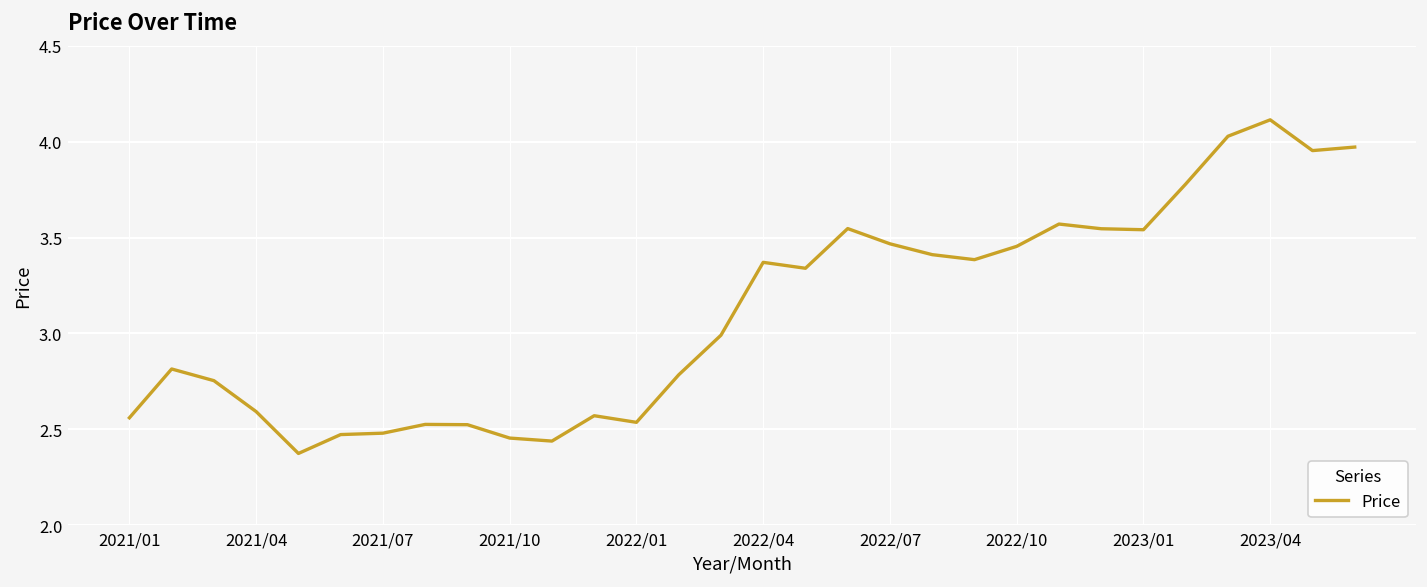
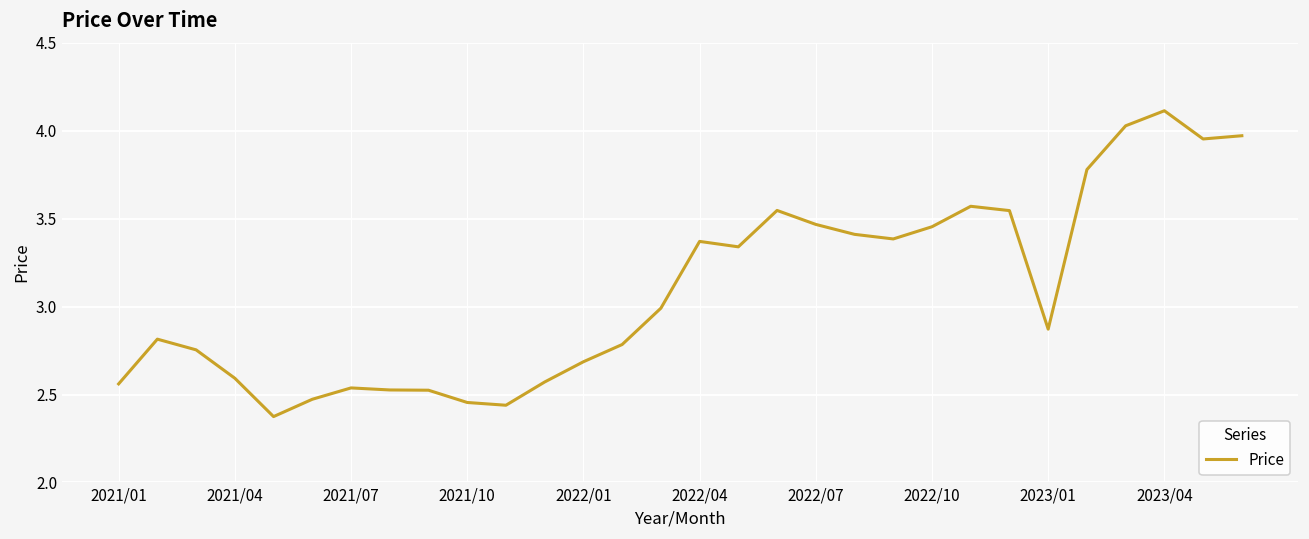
2021/07: 2.48 -> 2.54
2022/01: 2.54 -> 2.69
2023/01: 3.54 -> 2.87
